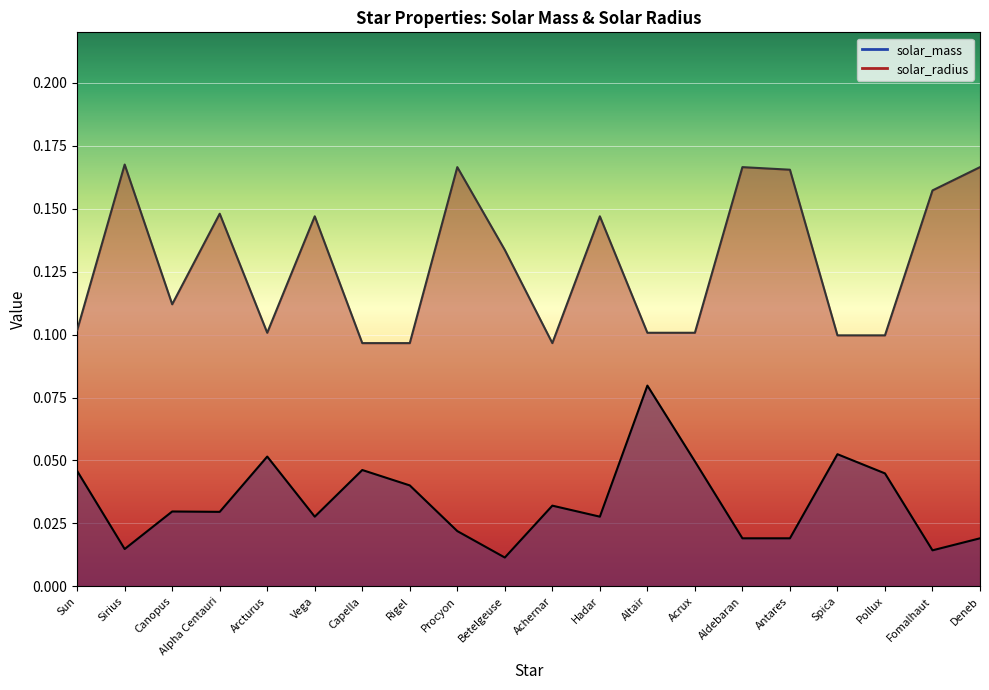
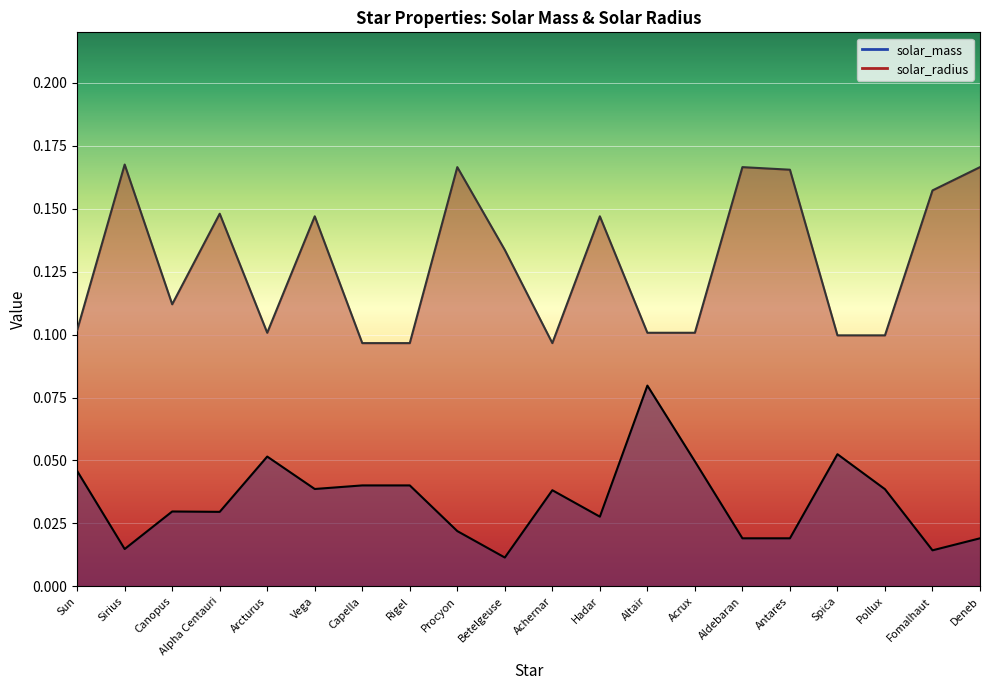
solar_mass, Vega: 0.028 -> 0.039
solar_mass, Capella: 0.046 -> 0.040
solar_mass, Achernar: 0.032 -> 0.038
solar_mass, Pollux: 0.045 -> 0.039
